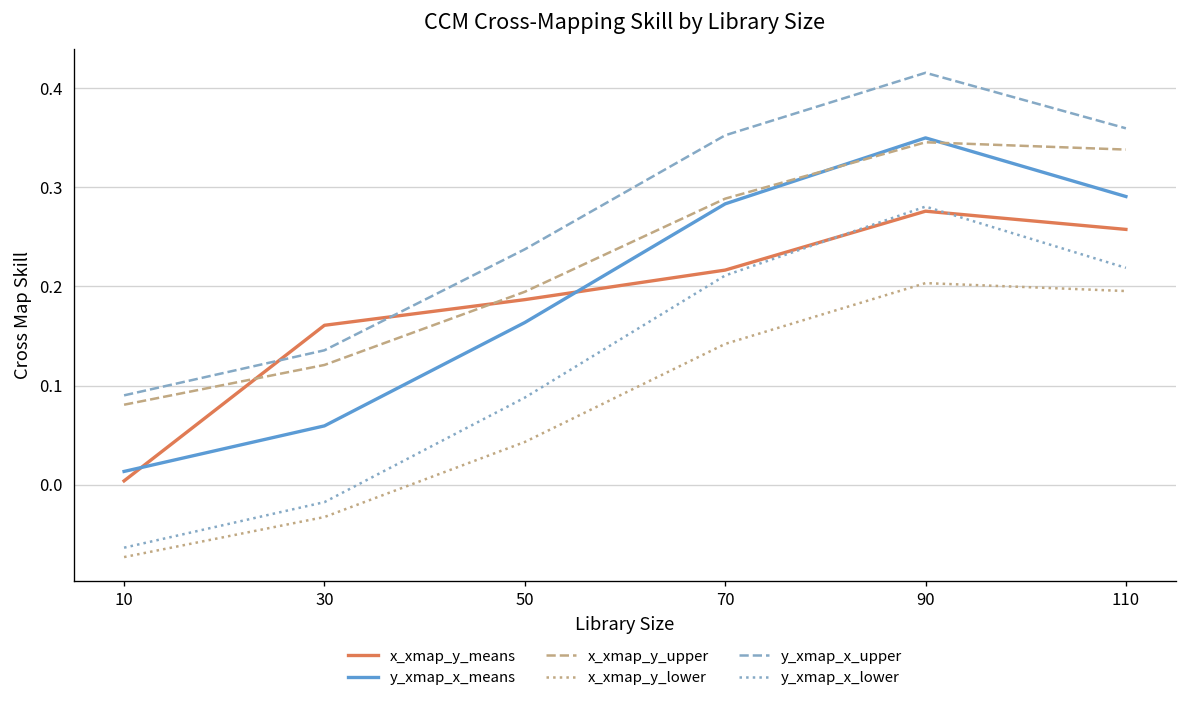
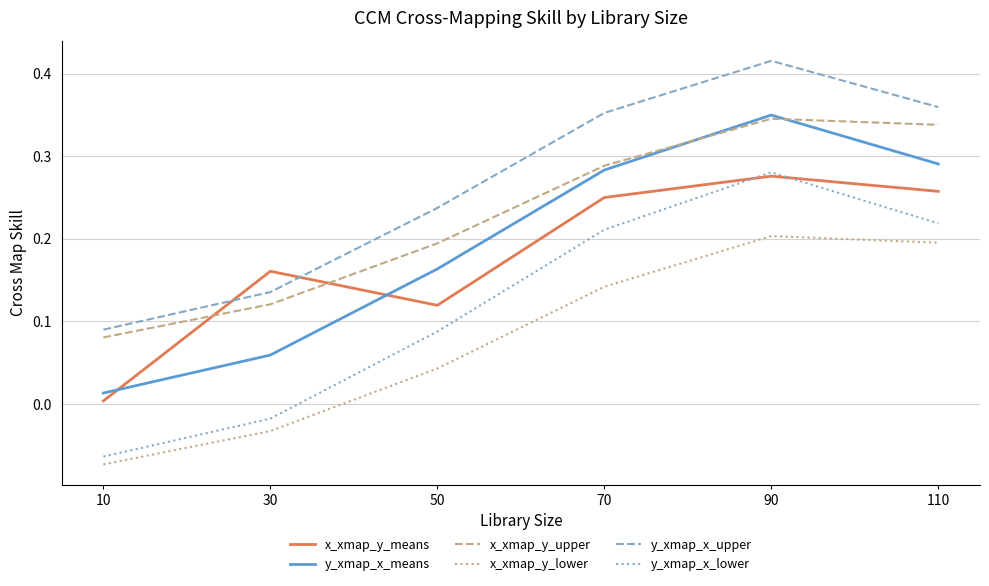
x_xmap_y_means, 50: 0.19 -> 0.12
x_xmap_y_means, 70: 0.22 -> 0.25
